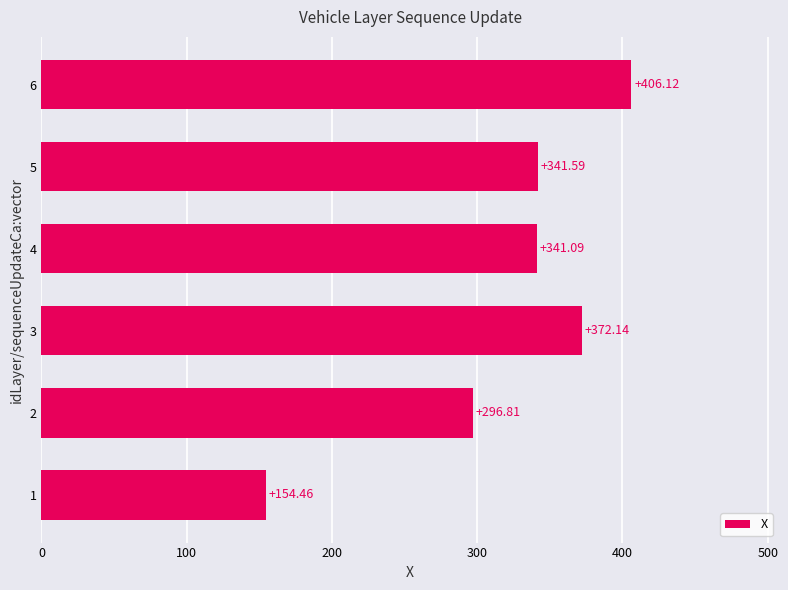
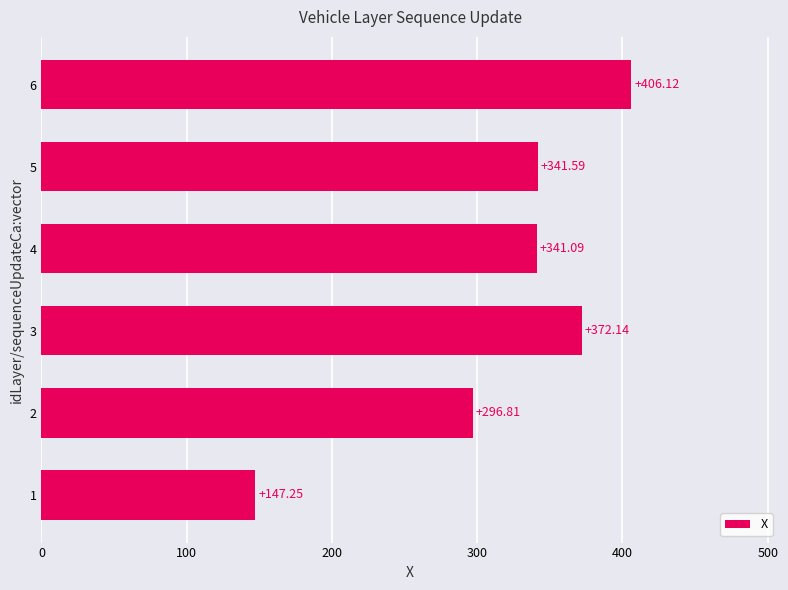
1: +154.46 -> +147.25
